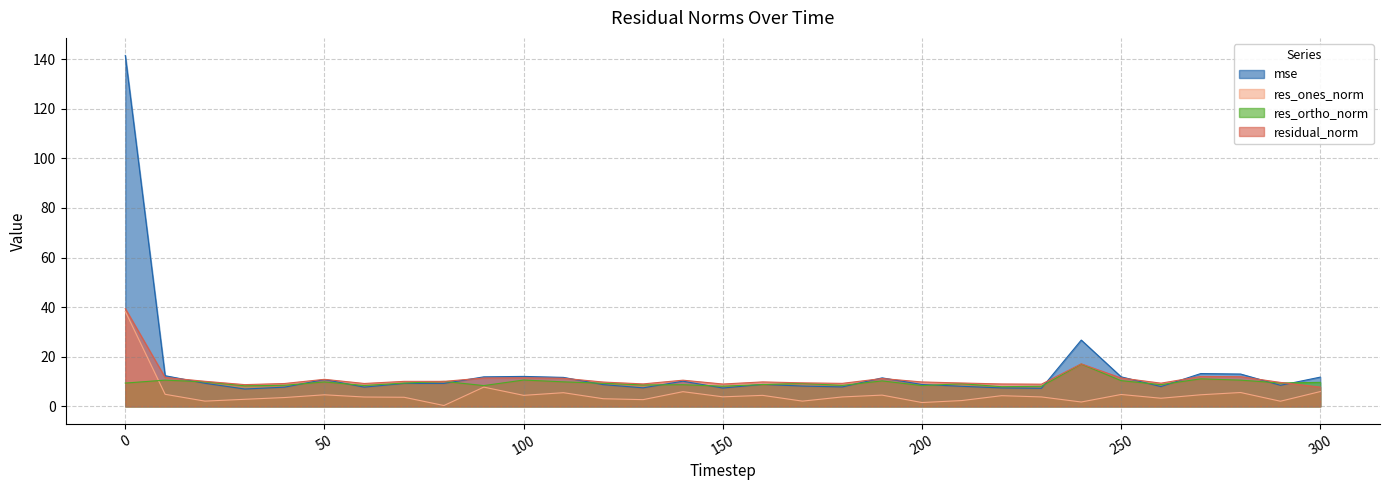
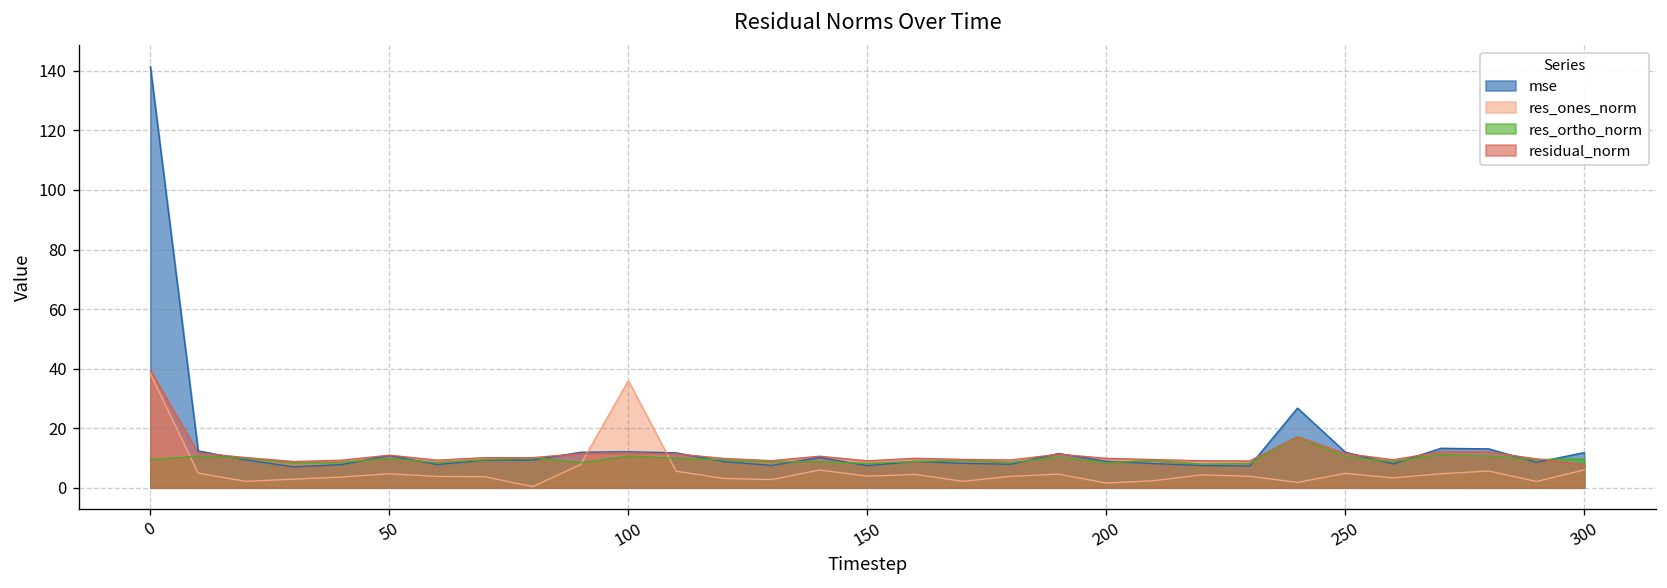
res_ones_norm, 100: 4 -> 36
